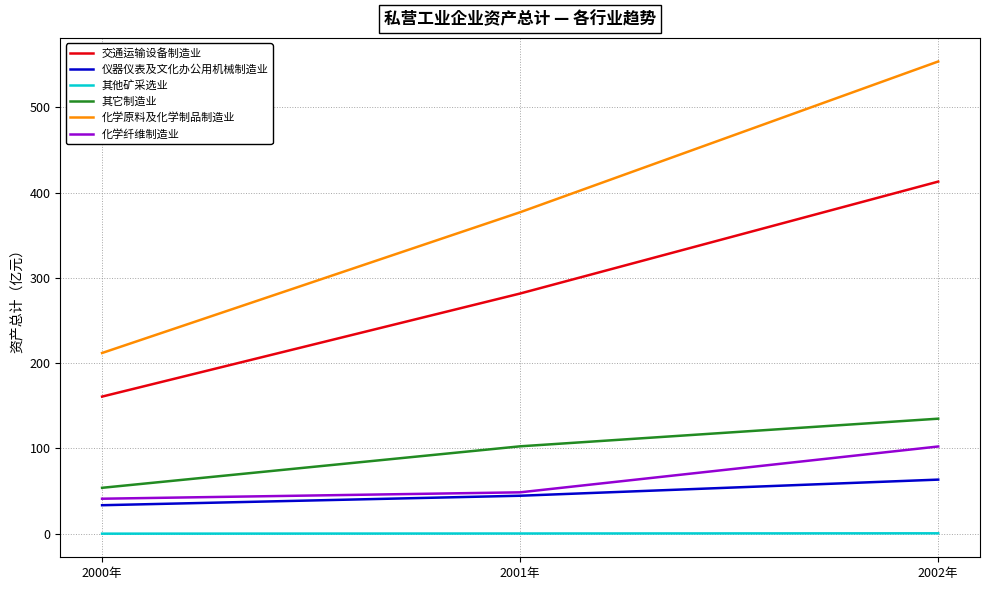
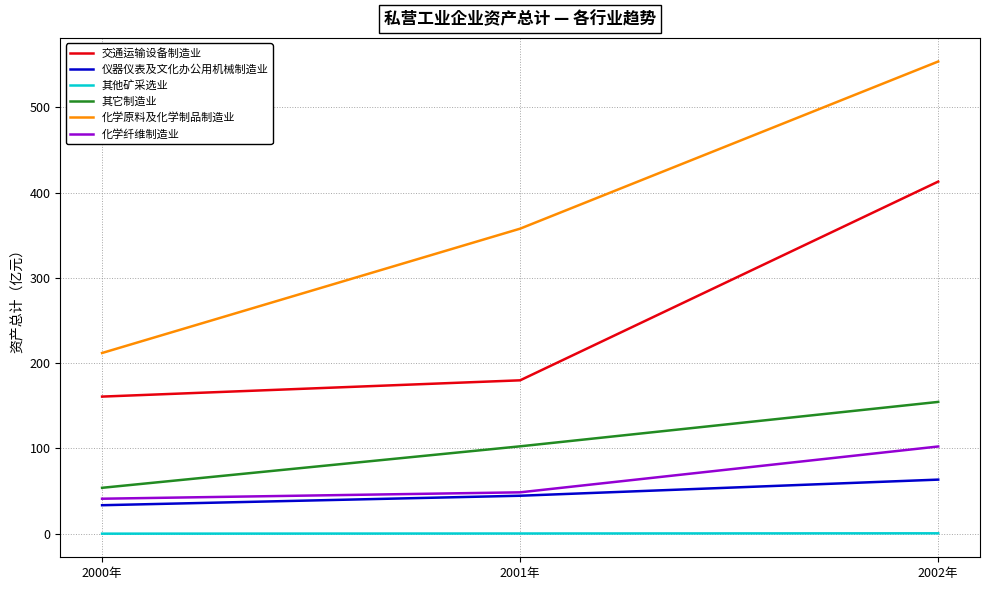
交通运输设备制造业, 2001年: 280 -> 180
化学原料及化学制品制造业, 2001年: 380 -> 360
其它制造业, 2002年: 130 -> 150
